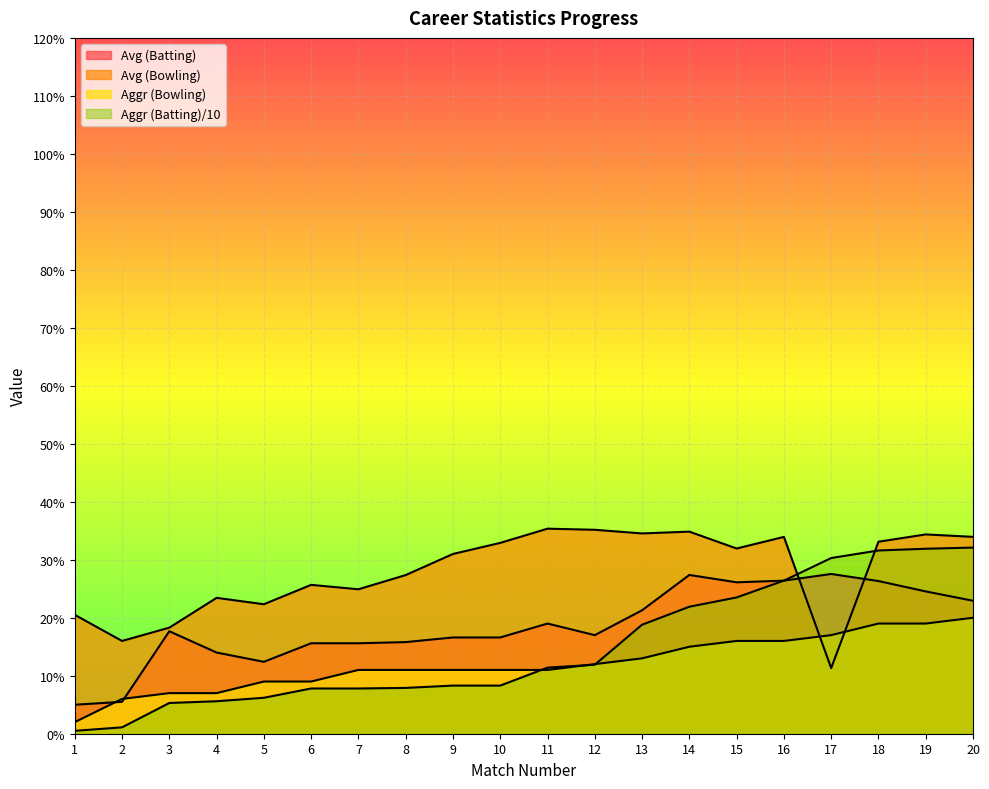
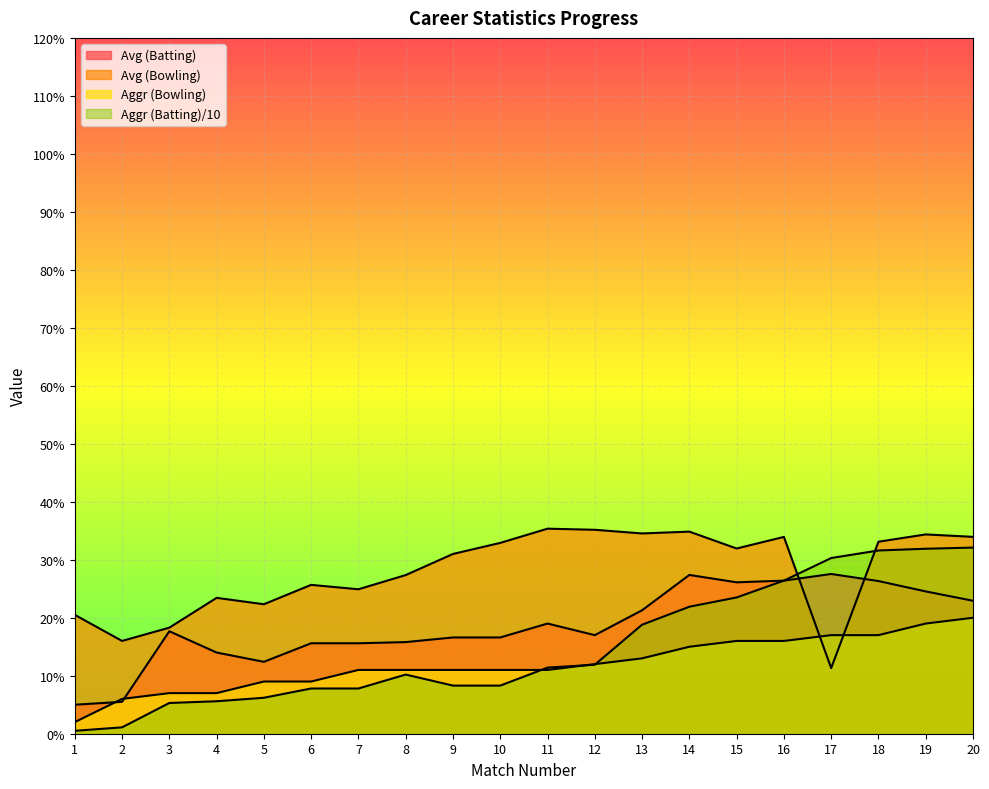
Aggr (Batting)/10, 8: 8% -> 10%
Aggr (Bowling), 18: 19% -> 17%
